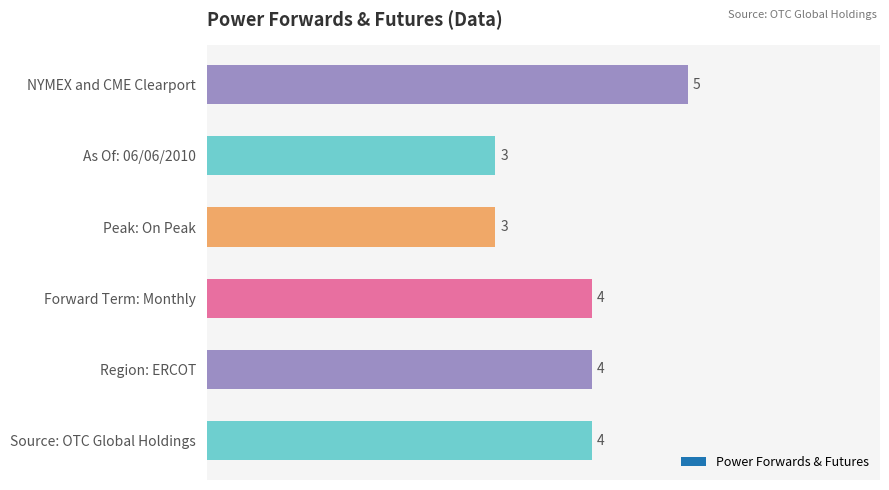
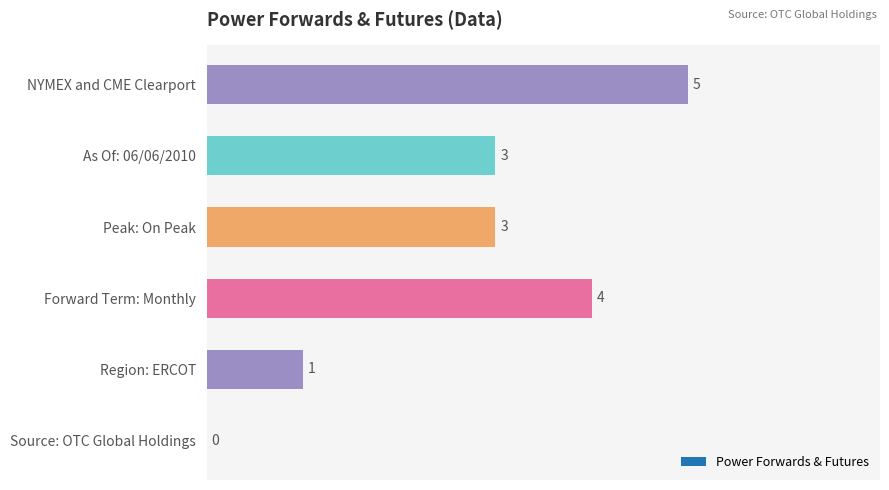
Region: ERCOT: 4 -> 1
Source: OTC Global Holdings: 4 -> 0
